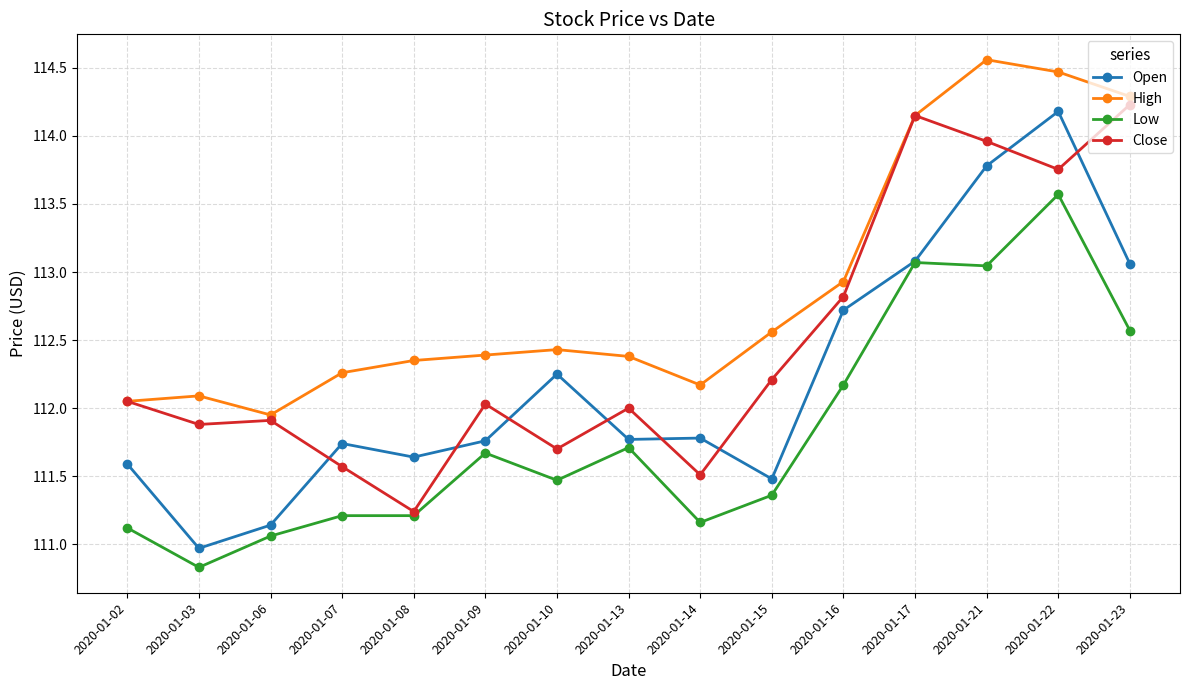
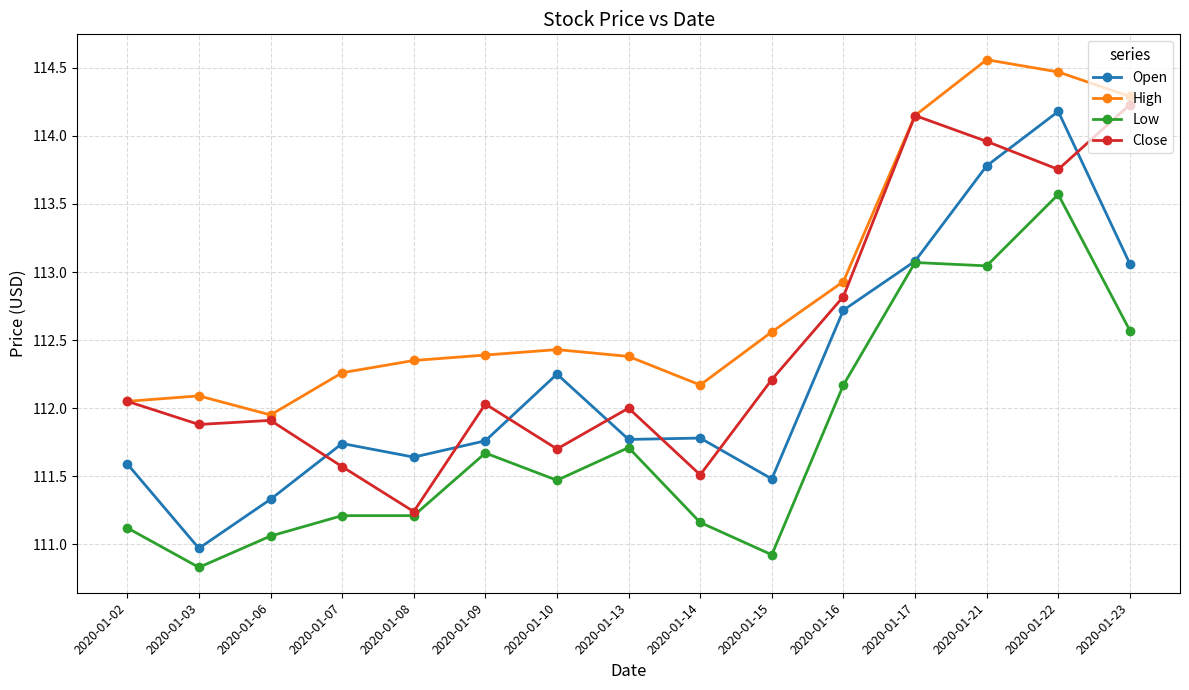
Open, 2020-01-06: 111.14 -> 111.33
Low, 2020-01-15: 111.36 -> 110.92
